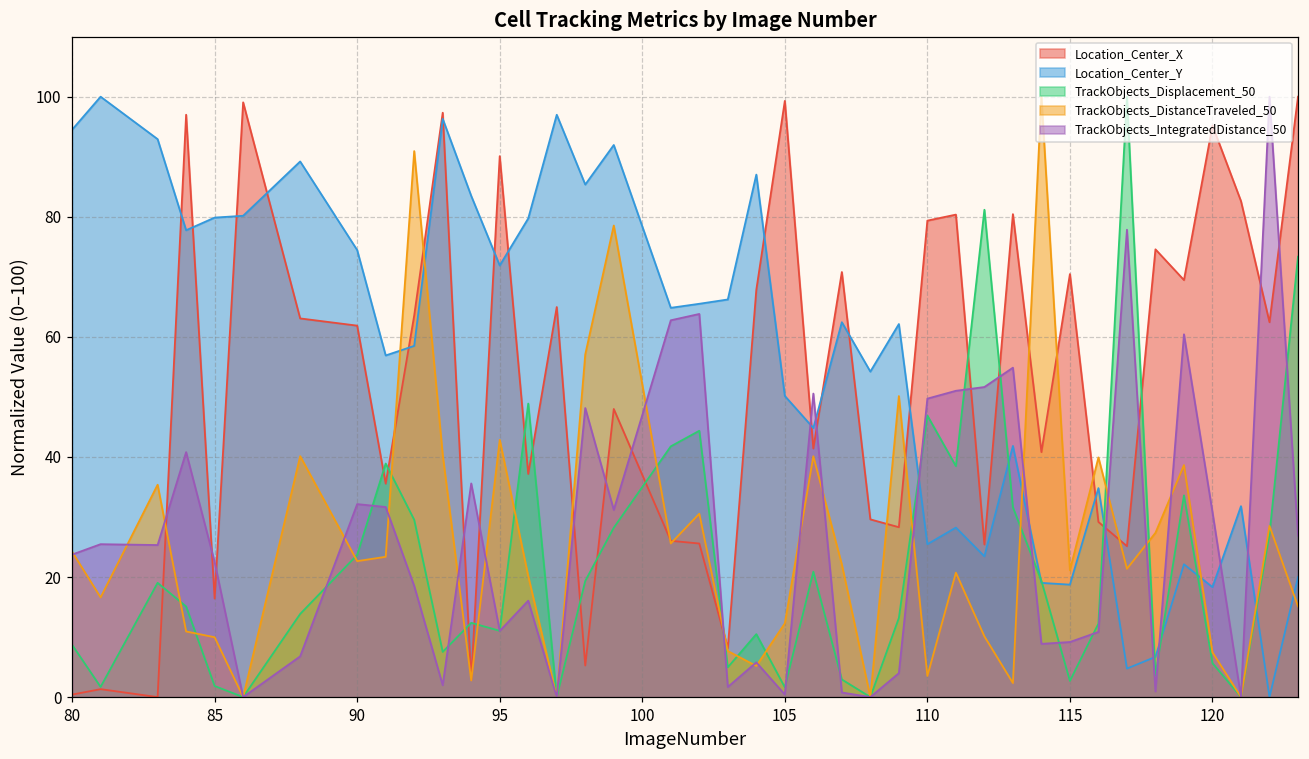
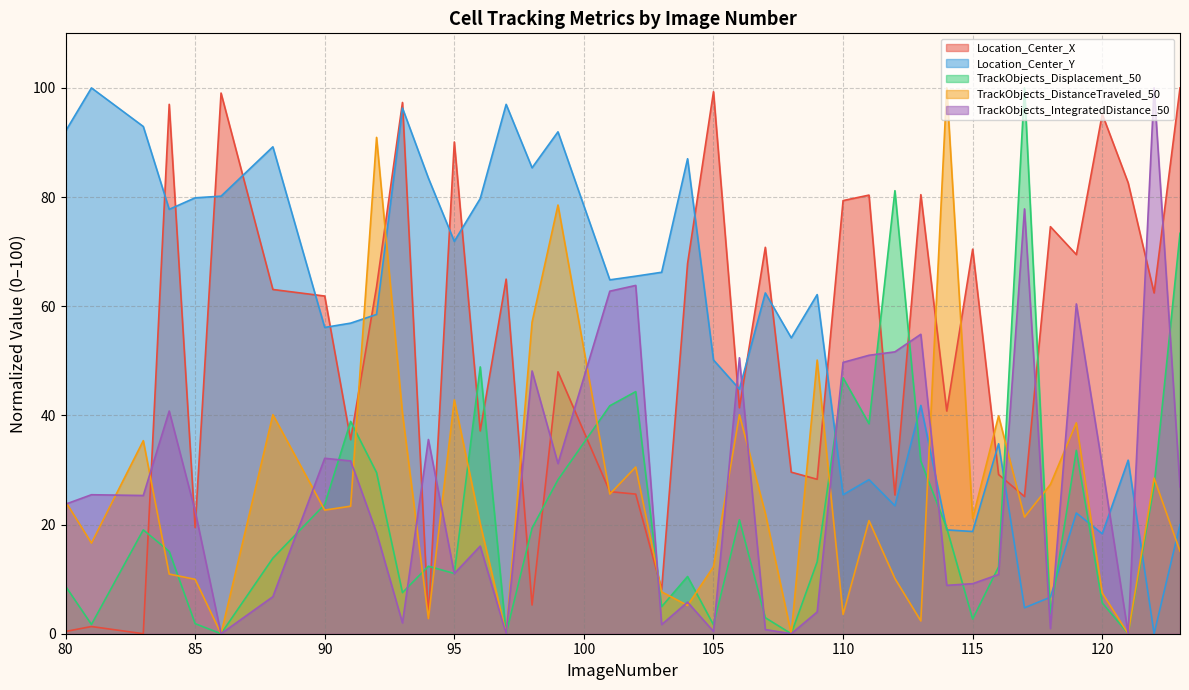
Location_Center_Y, 80: 95 -> 92
Location_Center_X, 85: 16 -> 19
Location_Center_Y, 90: 74 -> 56
